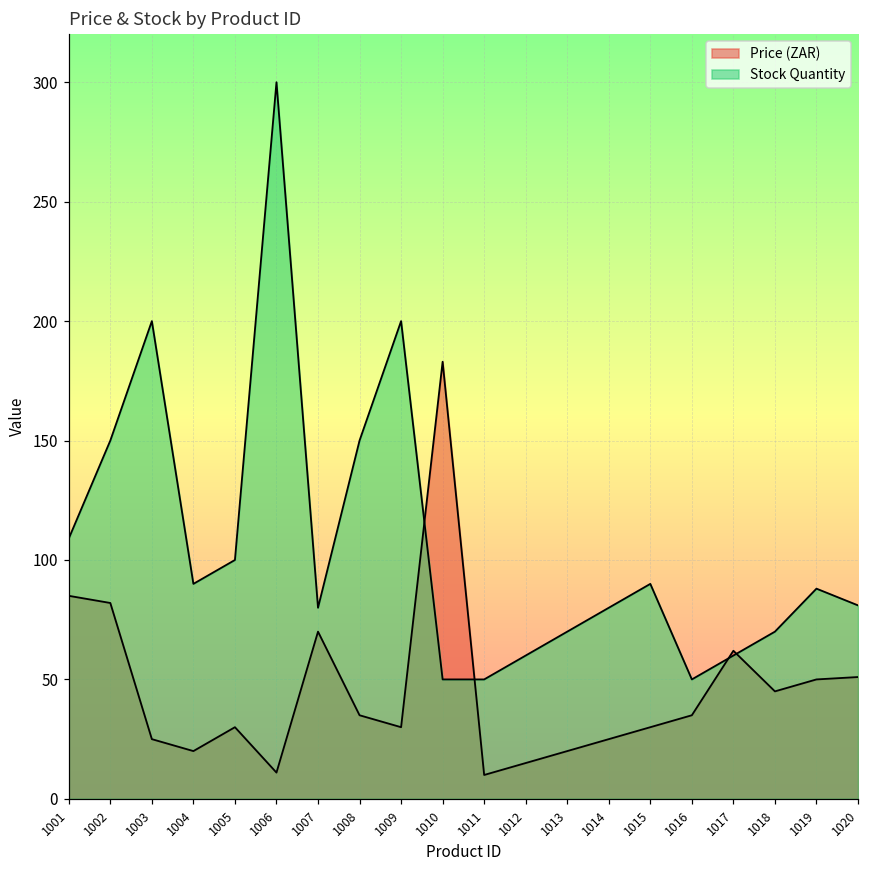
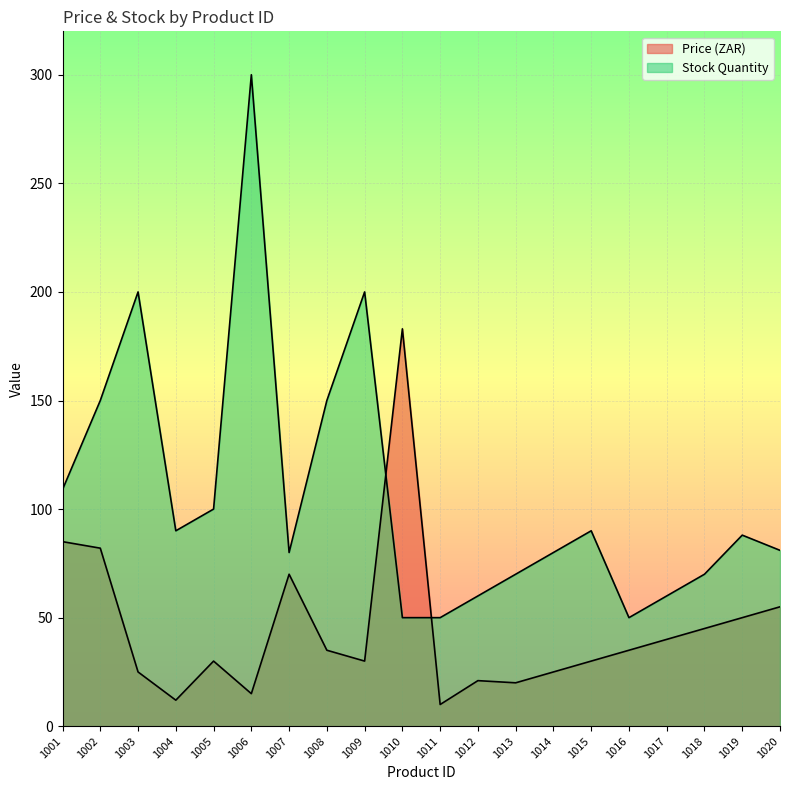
Price (ZAR), 1004: 20 -> 12
Price (ZAR), 1006: 11 -> 15
Price (ZAR), 1012: 15 -> 21
Price (ZAR), 1017: 62 -> 40
Price (ZAR), 1020: 51 -> 55
